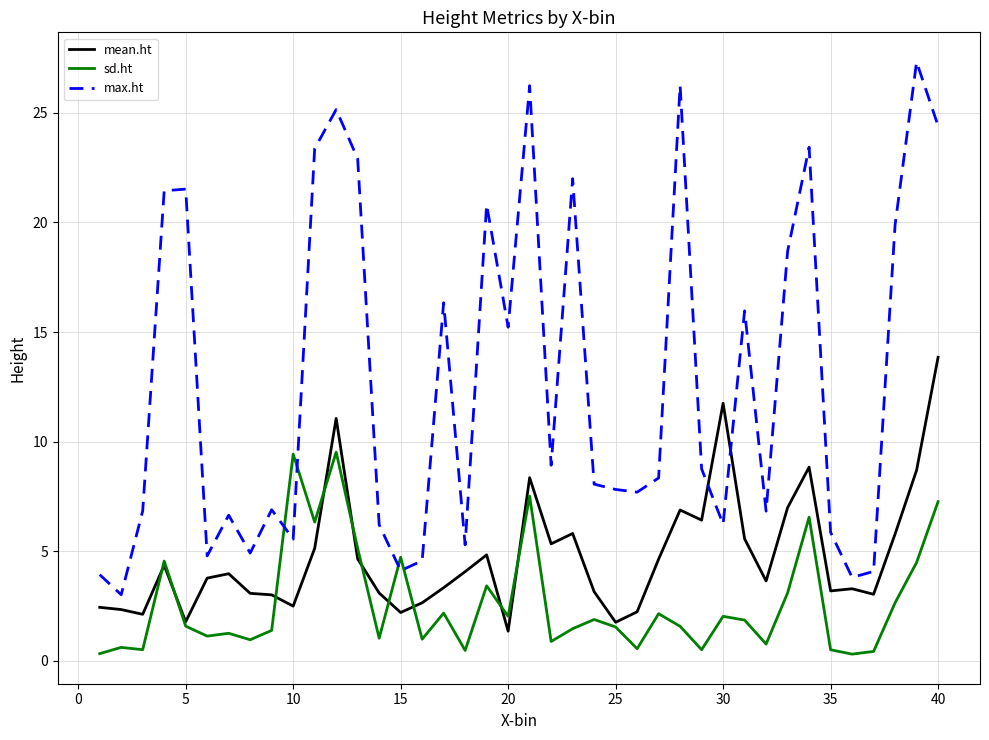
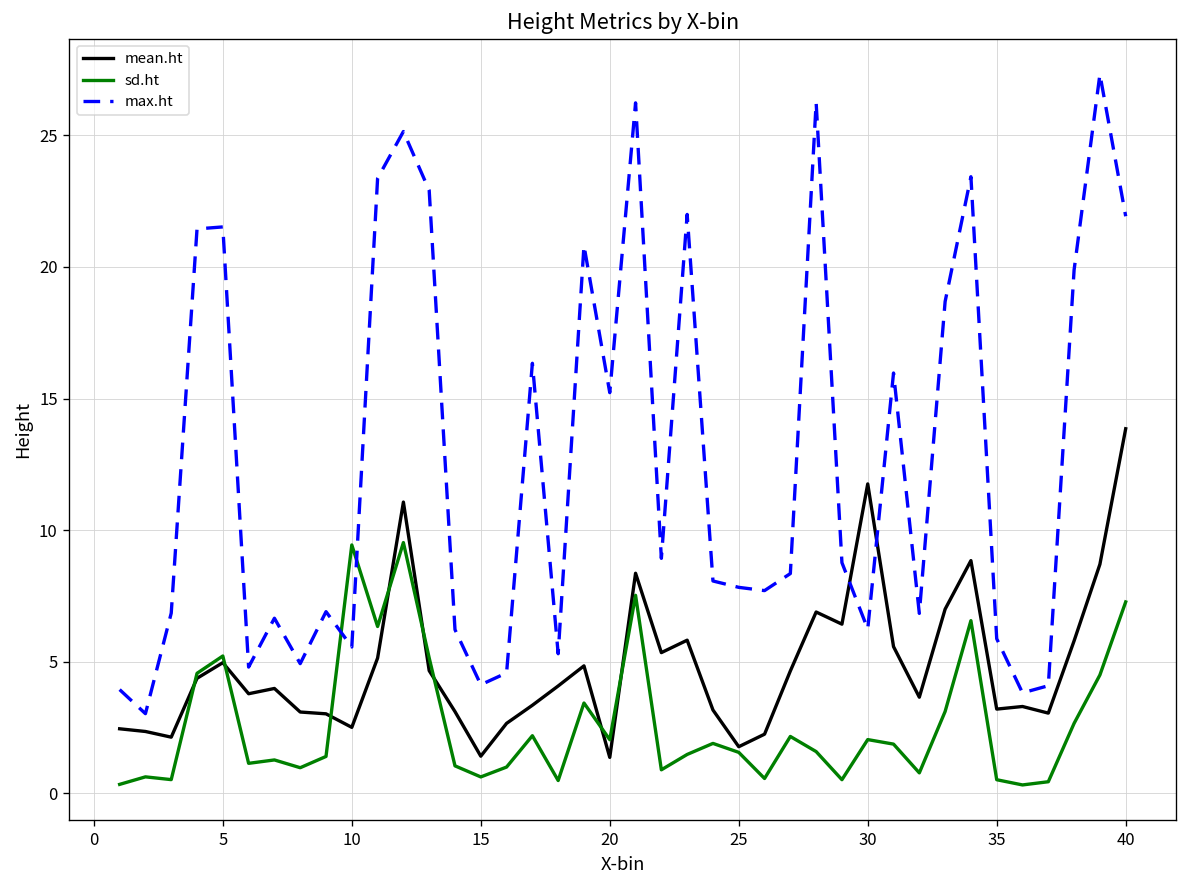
mean.ht, 5: 1.8 -> 5.0
sd.ht, 5: 1.6 -> 5.2
mean.ht, 15: 2.2 -> 1.4
sd.ht, 15: 4.7 -> 0.6
max.ht, 40: 24.4 -> 21.9
